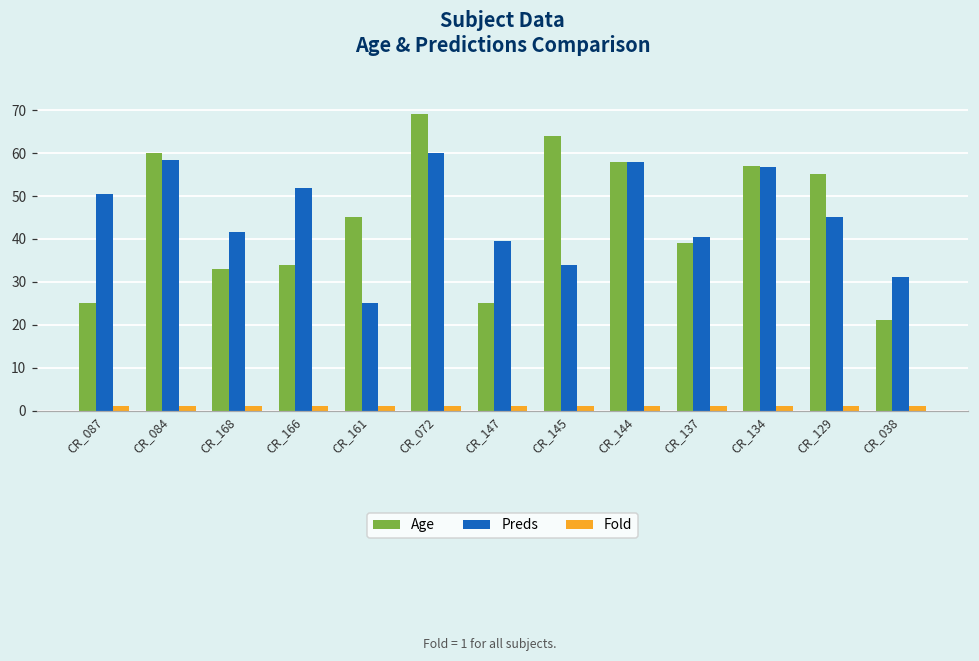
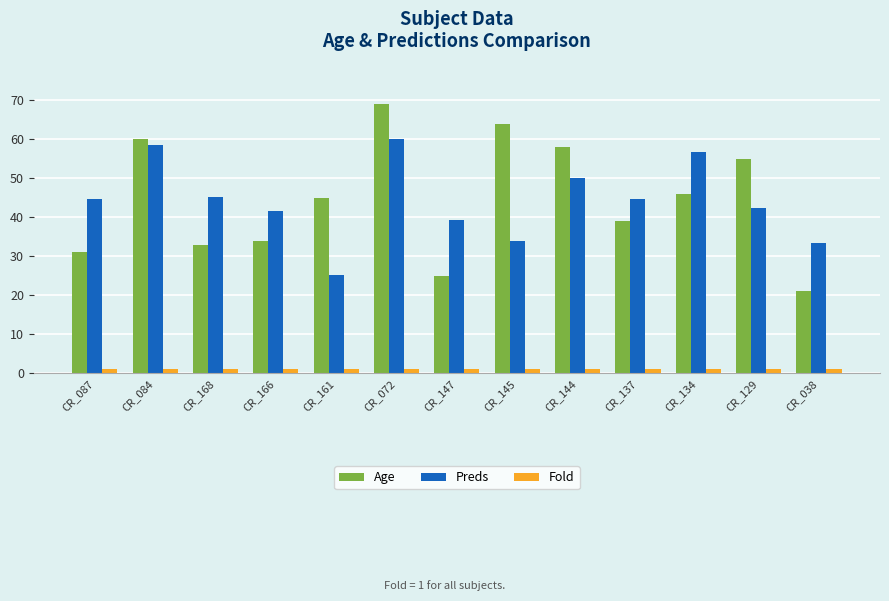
Age, CR_087: 25 -> 31
Preds, CR_087: 51 -> 45
Preds, CR_168: 42 -> 45
Preds, CR_166: 52 -> 42
Preds, CR_144: 58 -> 50
Preds, CR_137: 41 -> 45
Age, CR_134: 57 -> 46
Preds, CR_129: 45 -> 42
Preds, CR_038: 31 -> 33
